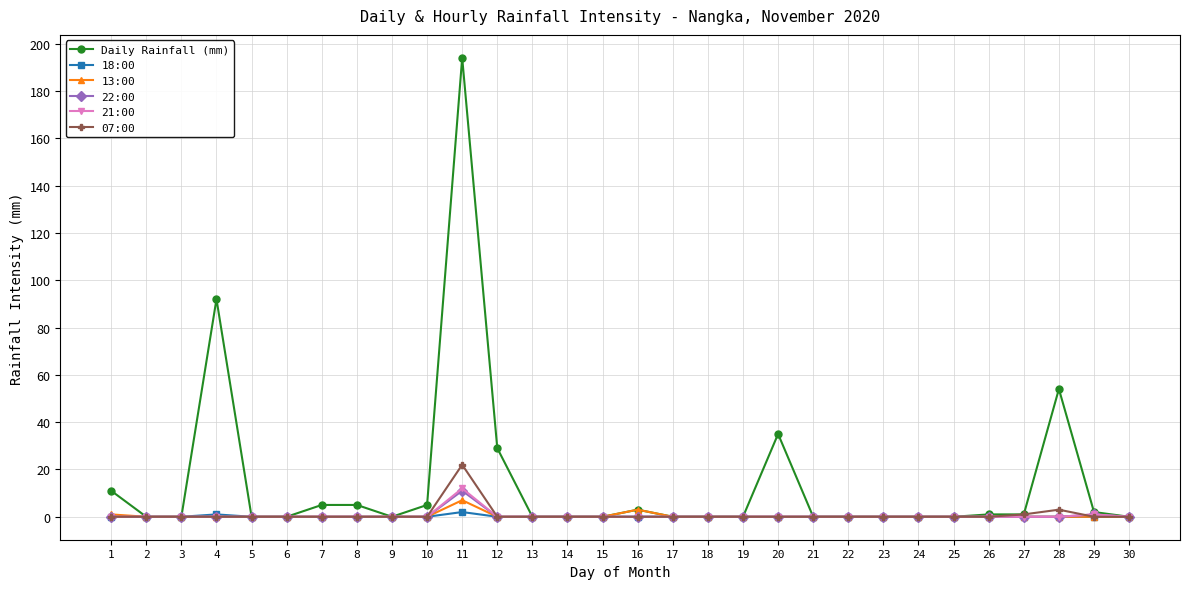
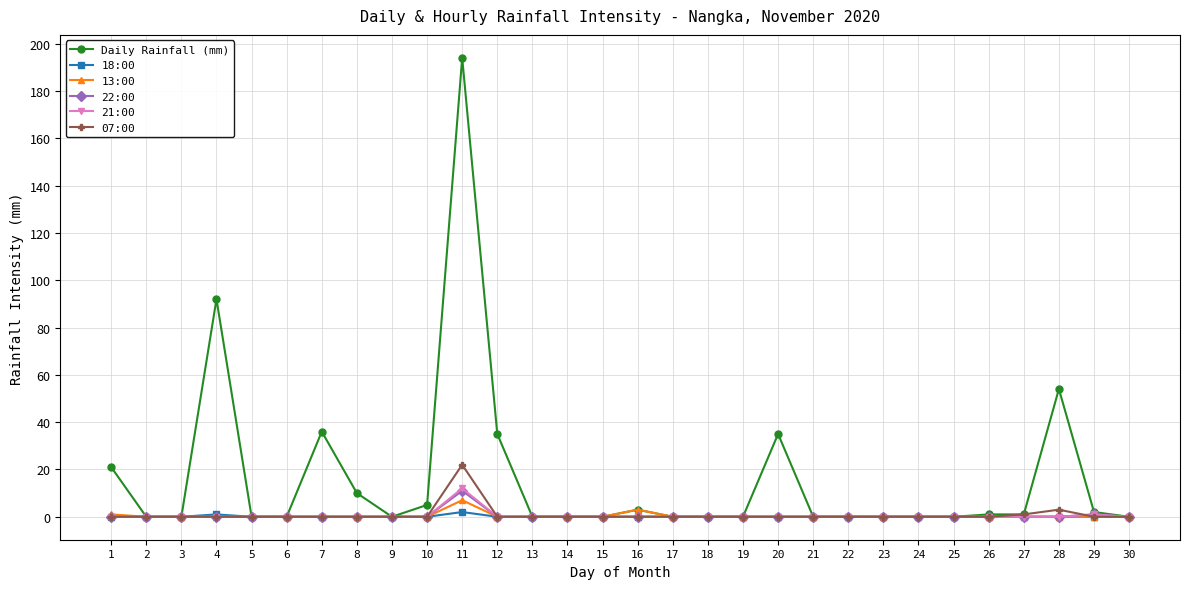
Daily Rainfall (mm), 1: 11 -> 21
Daily Rainfall (mm), 7: 5 -> 36
Daily Rainfall (mm), 8: 5 -> 10
Daily Rainfall (mm), 12: 29 -> 35
